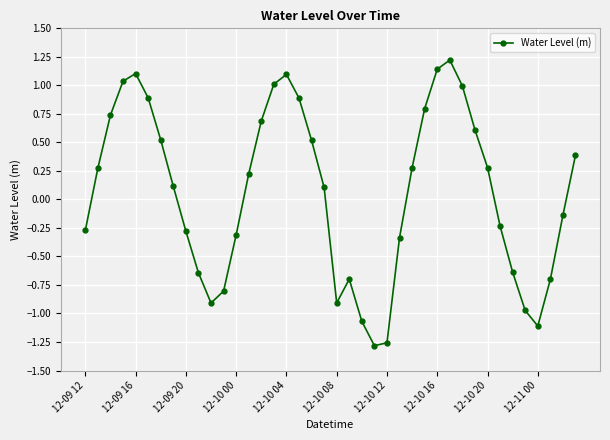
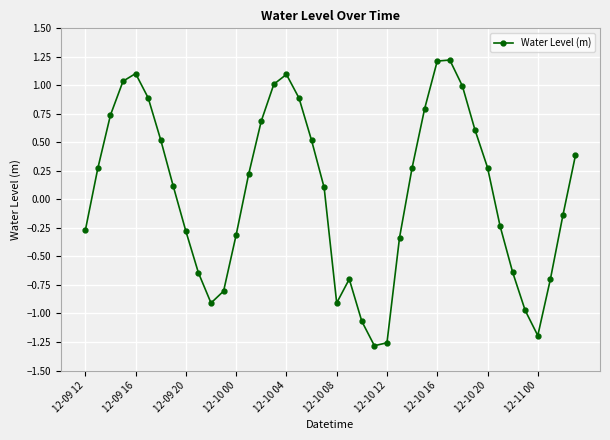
12-10 16: 1.14 -> 1.21
12-11 00: -1.11 -> -1.19
